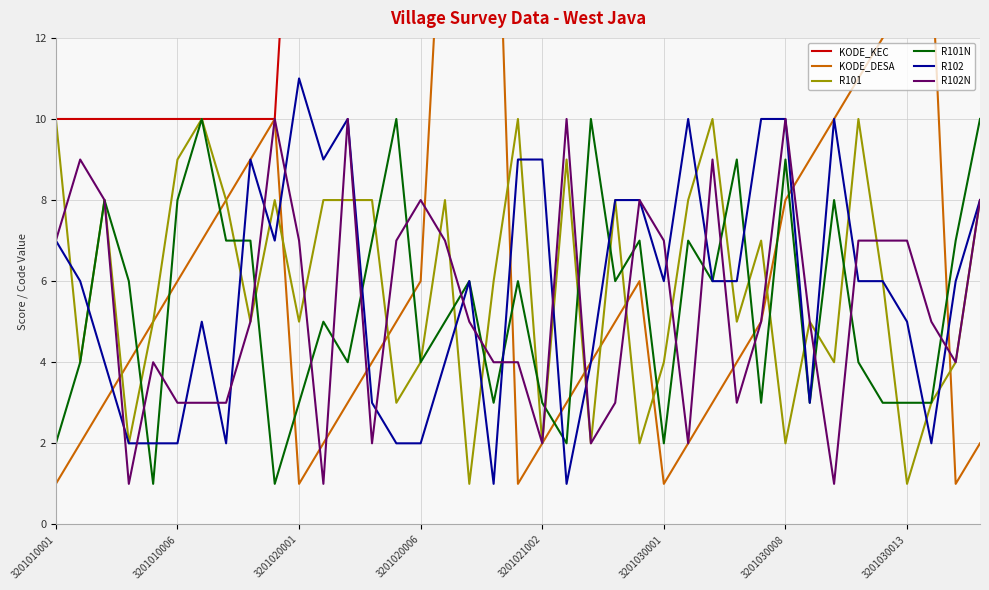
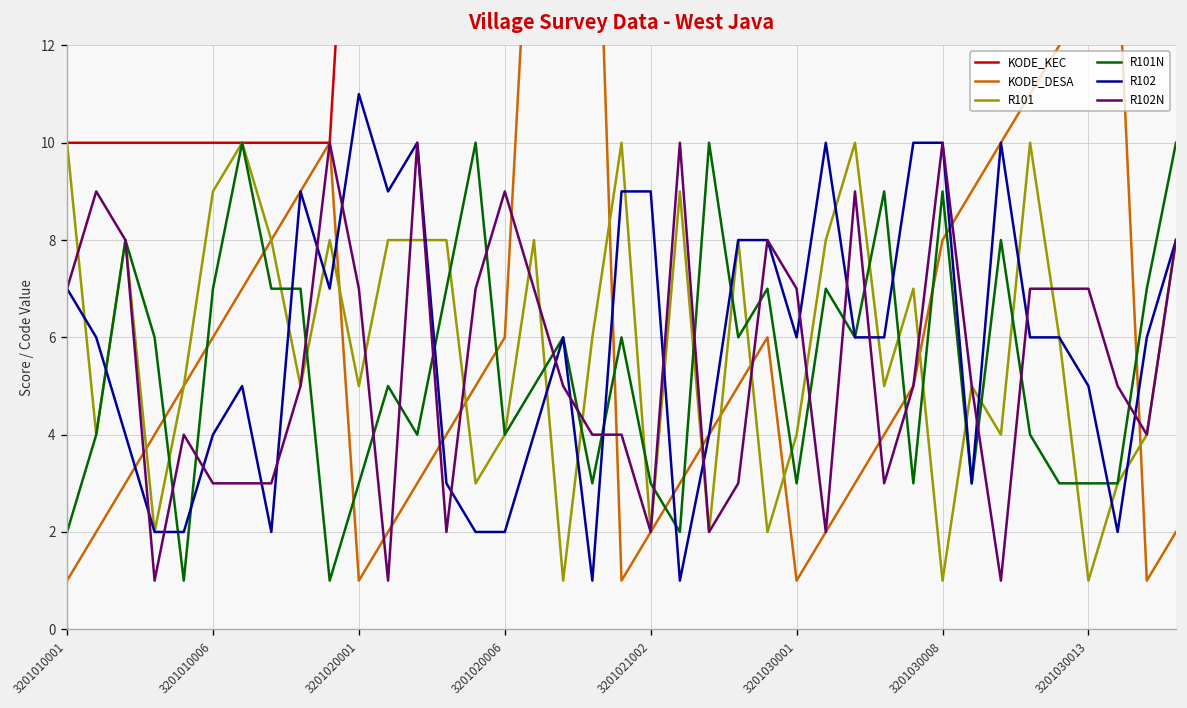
R101N, 3201010006: 8 -> 7
R102, 3201010006: 2 -> 4
R102N, 3201020006: 8 -> 9
R101N, 3201030001: 2 -> 3
R101, 3201030008: 2 -> 1
